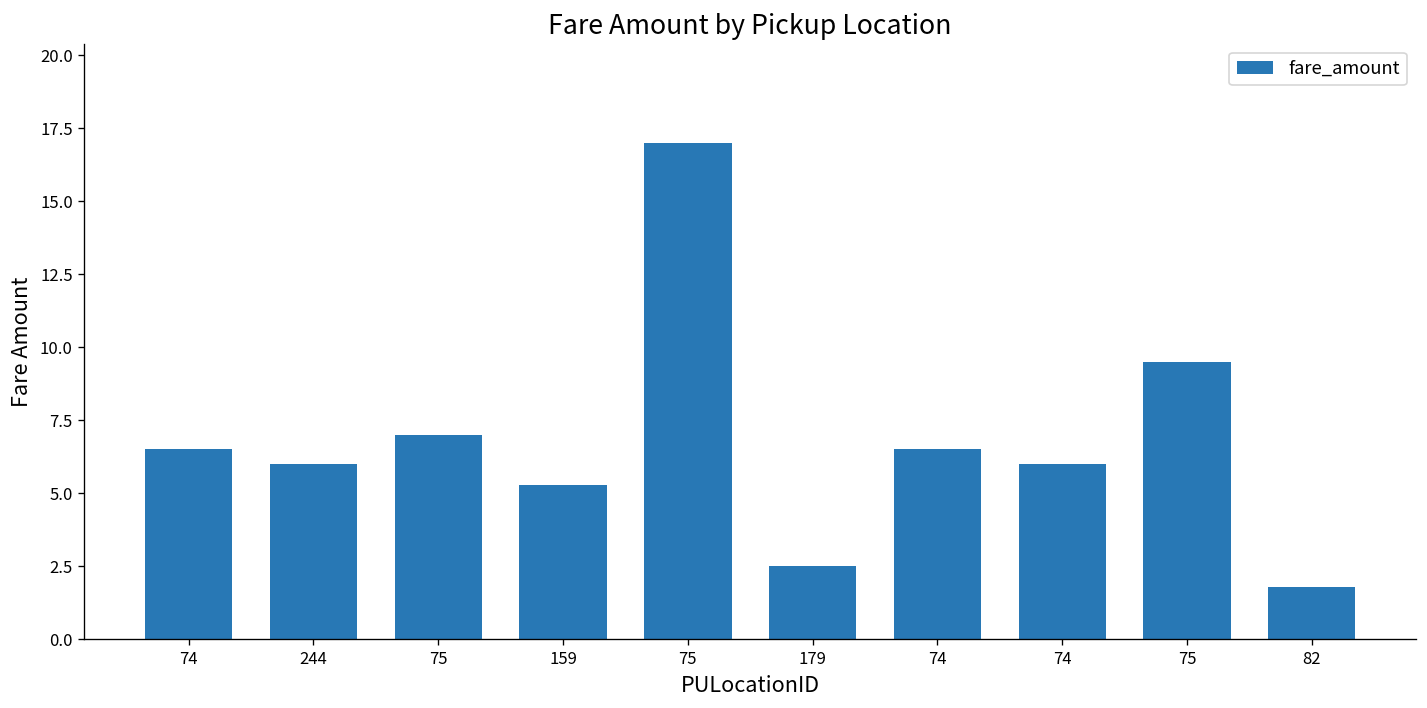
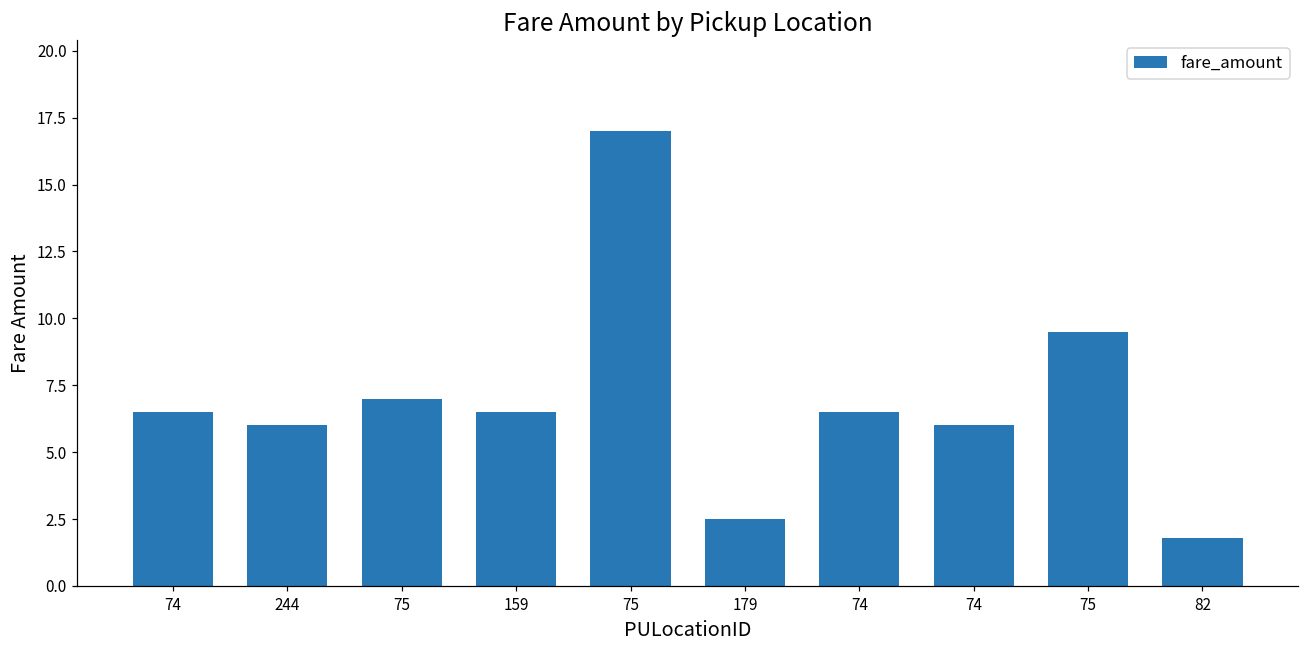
159: 5.3 -> 6.5
